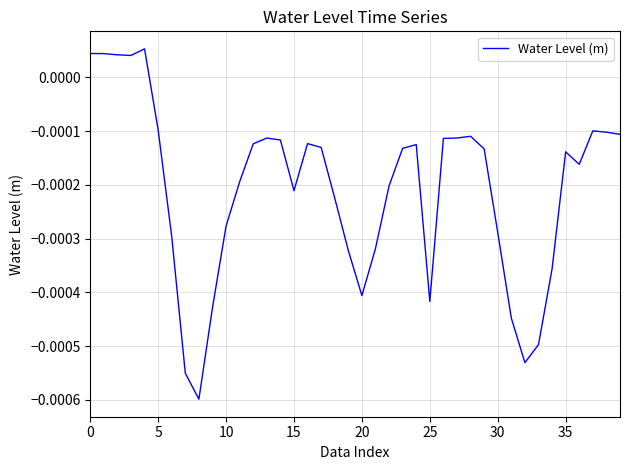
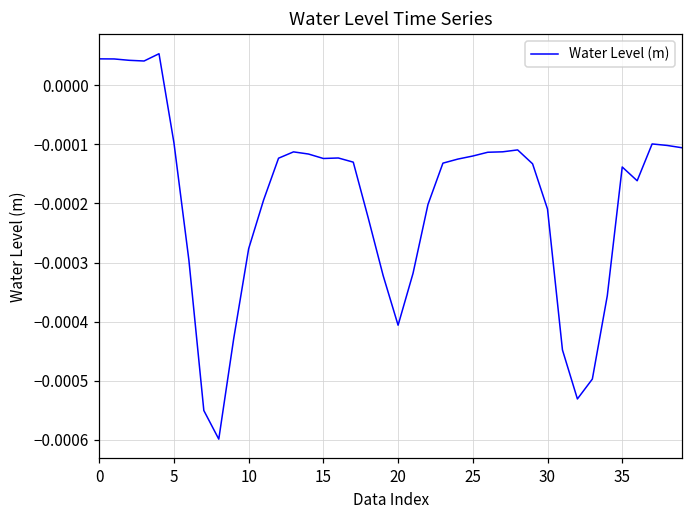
15: -0.00021 -> -0.00012
25: -0.00042 -> -0.00012
30: -0.00029 -> -0.00021
